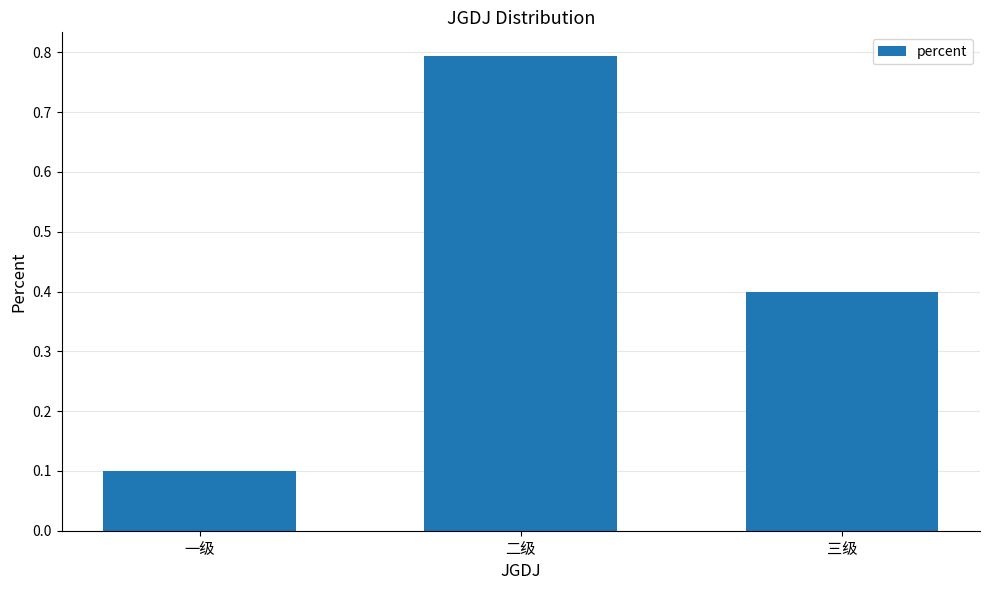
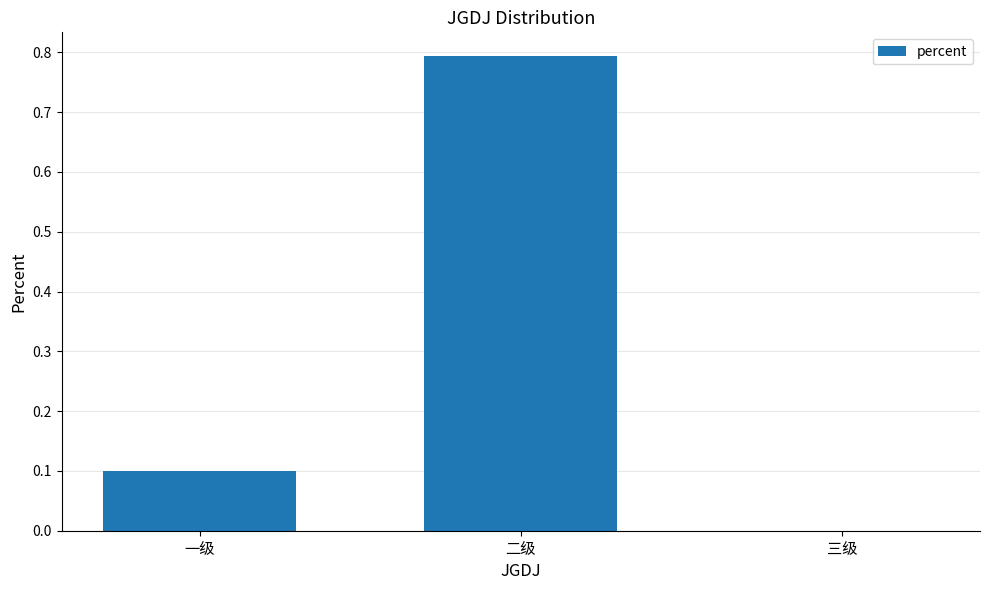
三级: 0.4 -> 0.0
